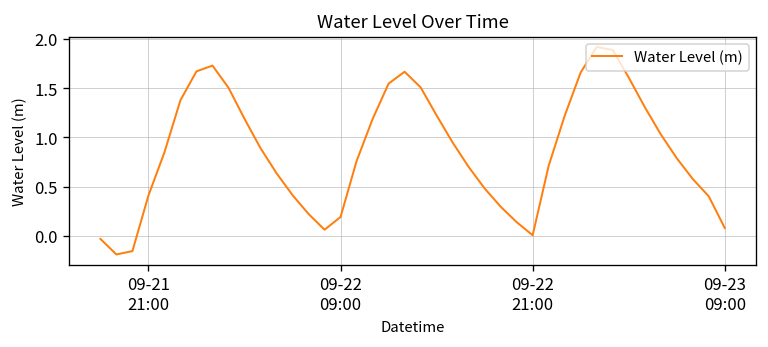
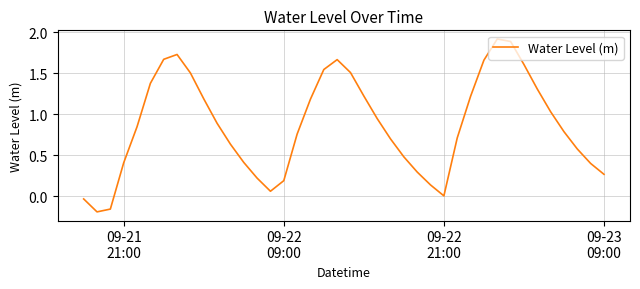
09-23 09:00: 0.1 -> 0.3
